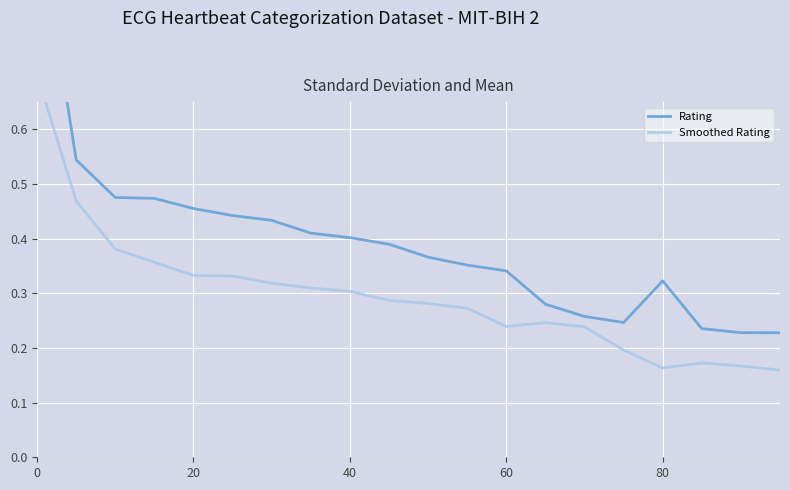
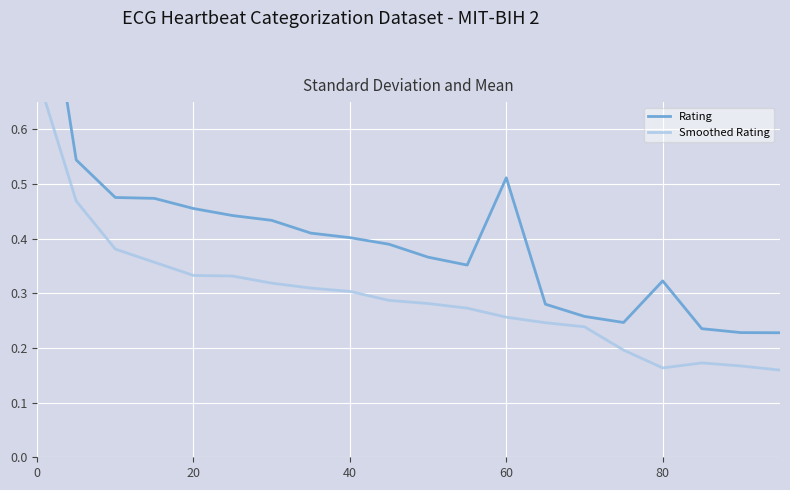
Rating, 60: 0.34 -> 0.51
Smoothed Rating, 60: 0.24 -> 0.26
